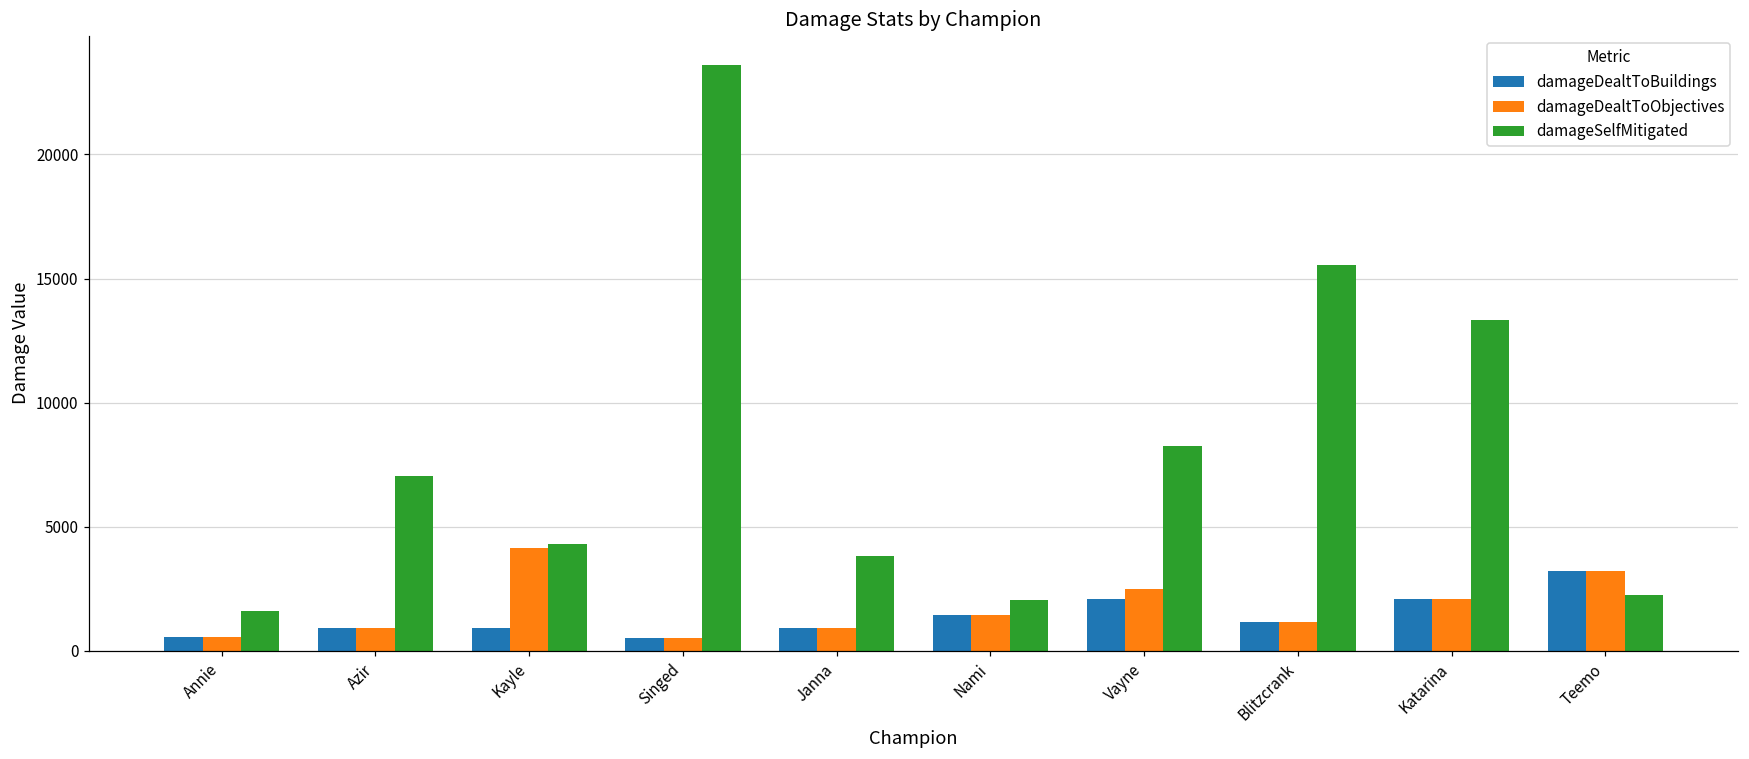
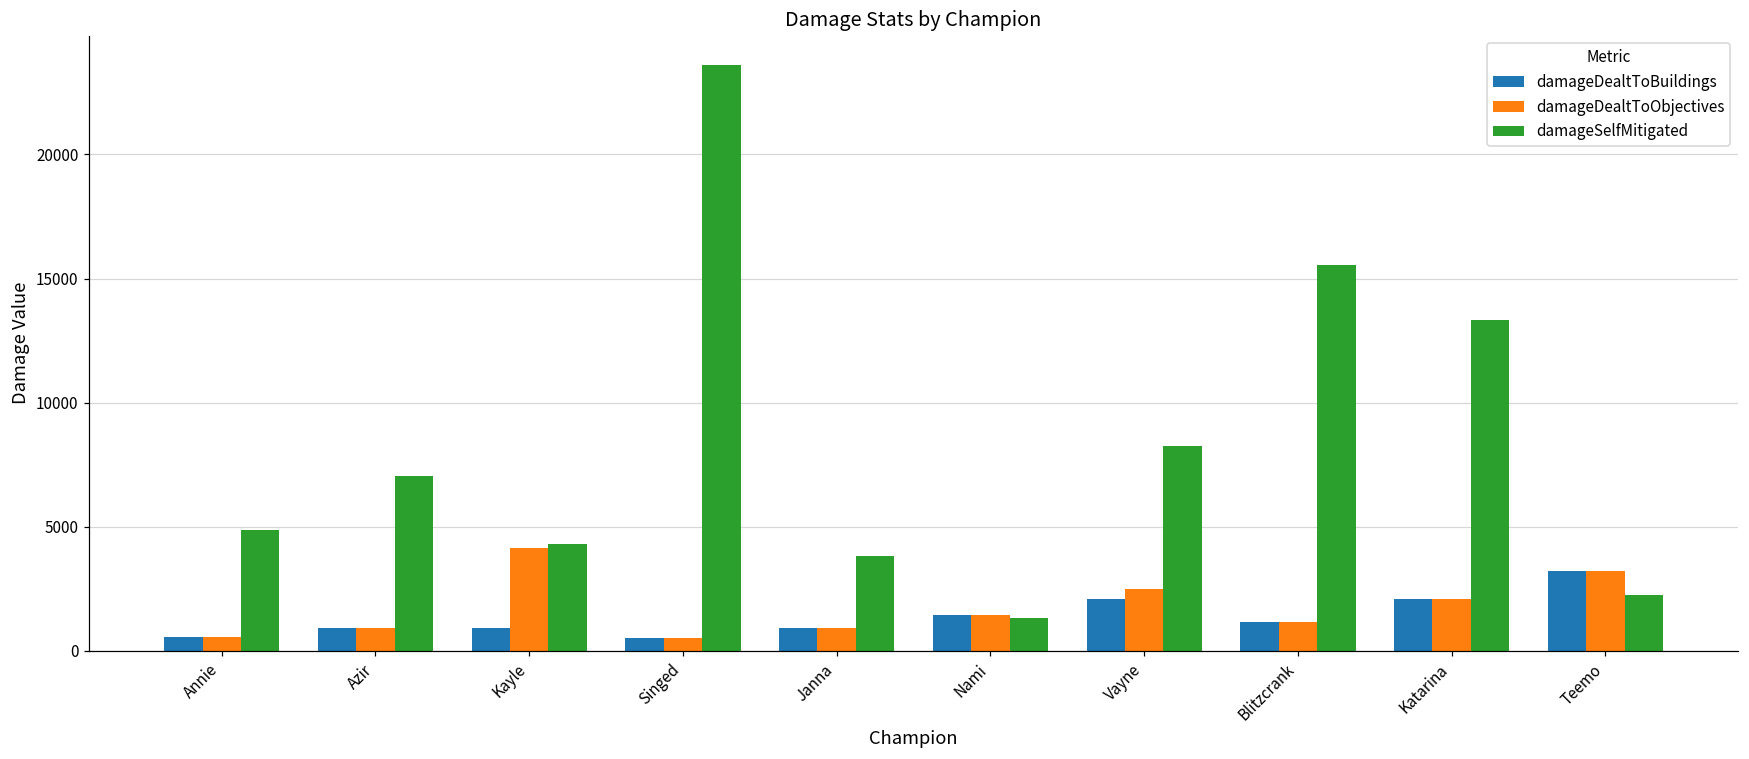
damageSelfMitigated, Annie: 1600 -> 4900
damageSelfMitigated, Nami: 2000 -> 1300
